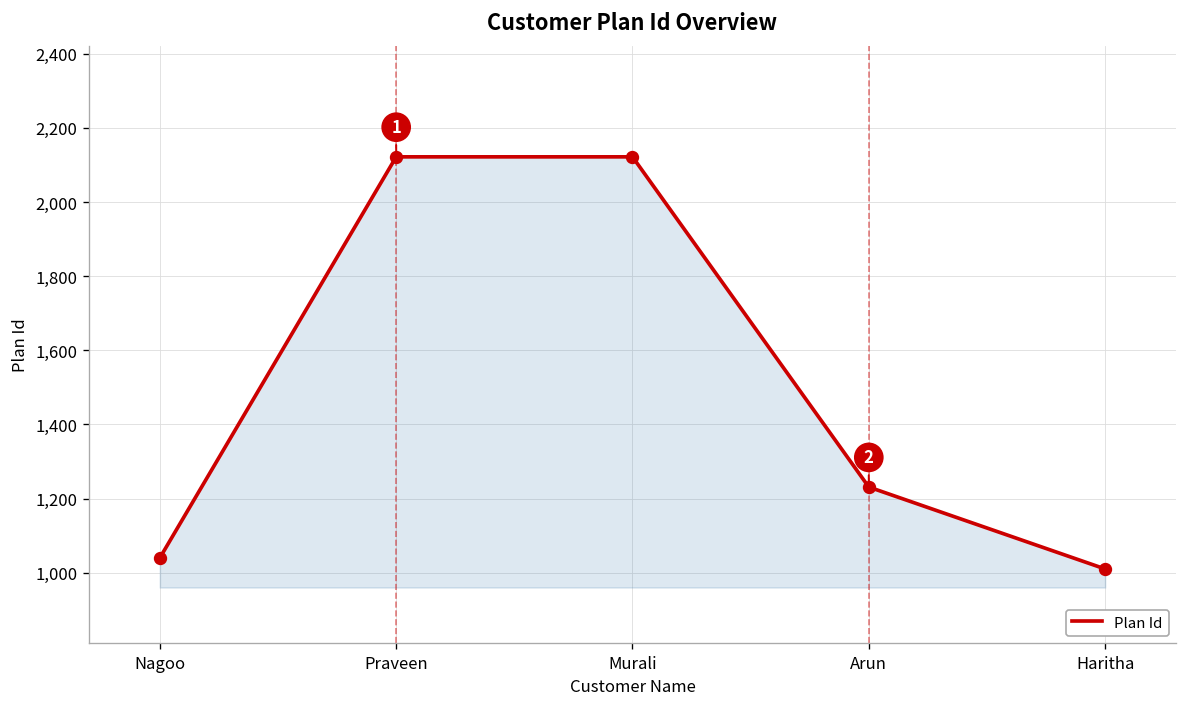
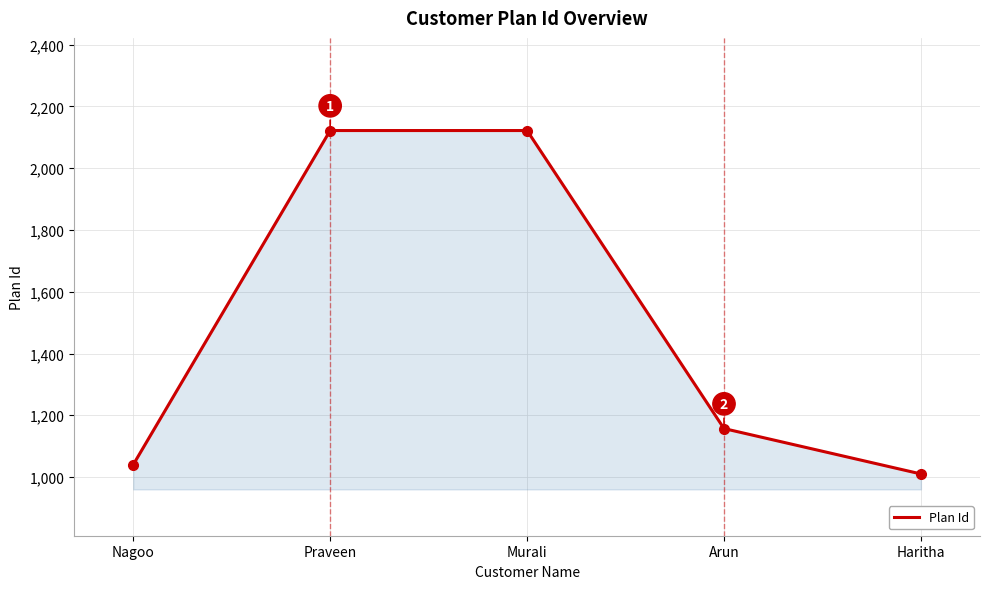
Arun: 1,230 -> 1,160
